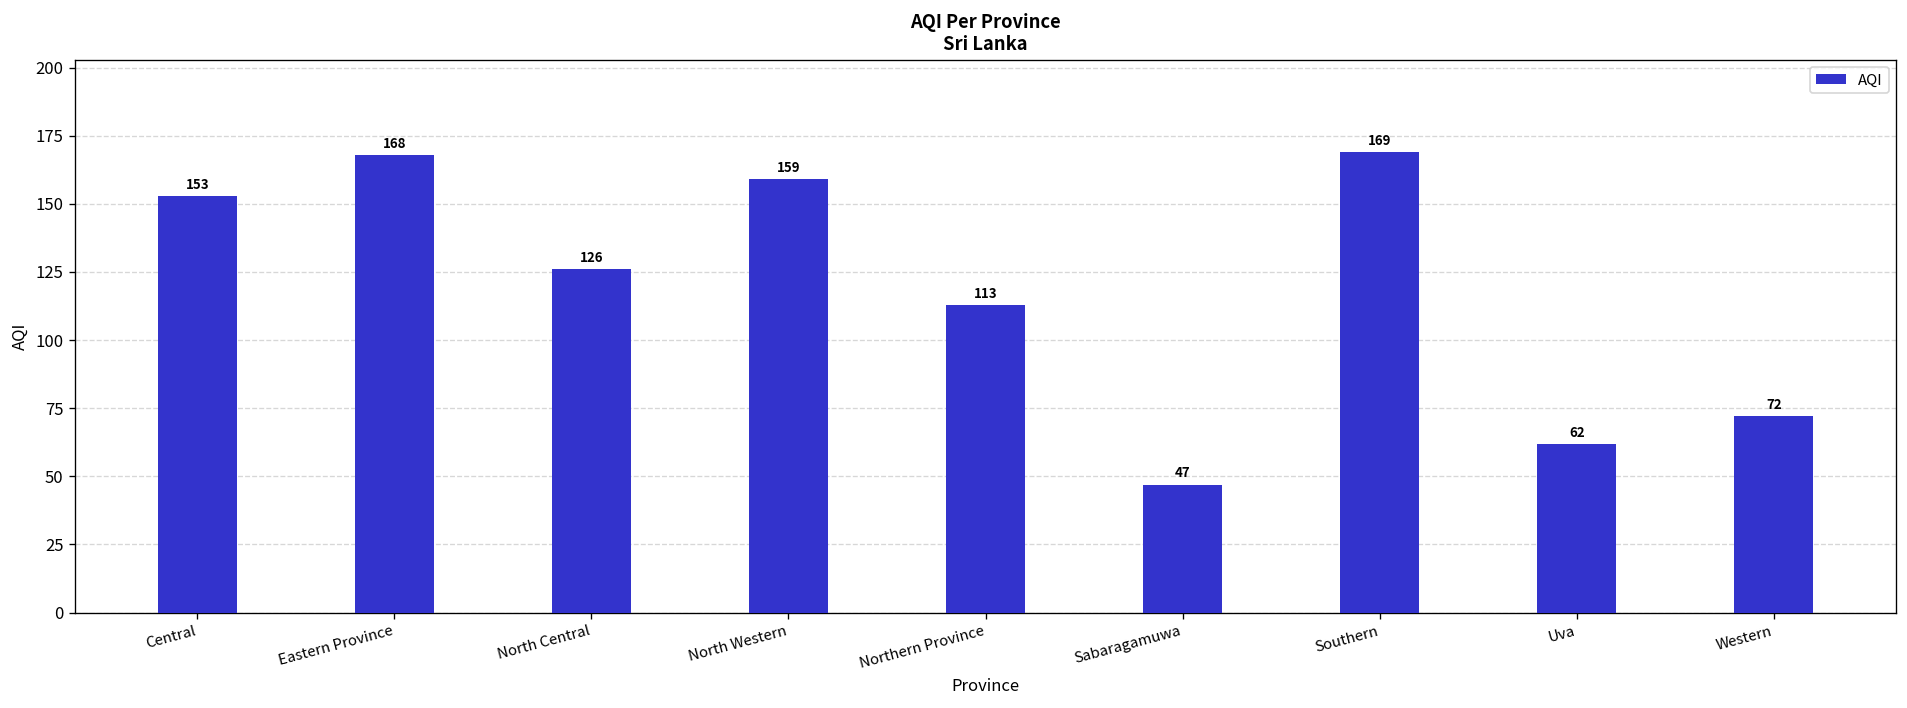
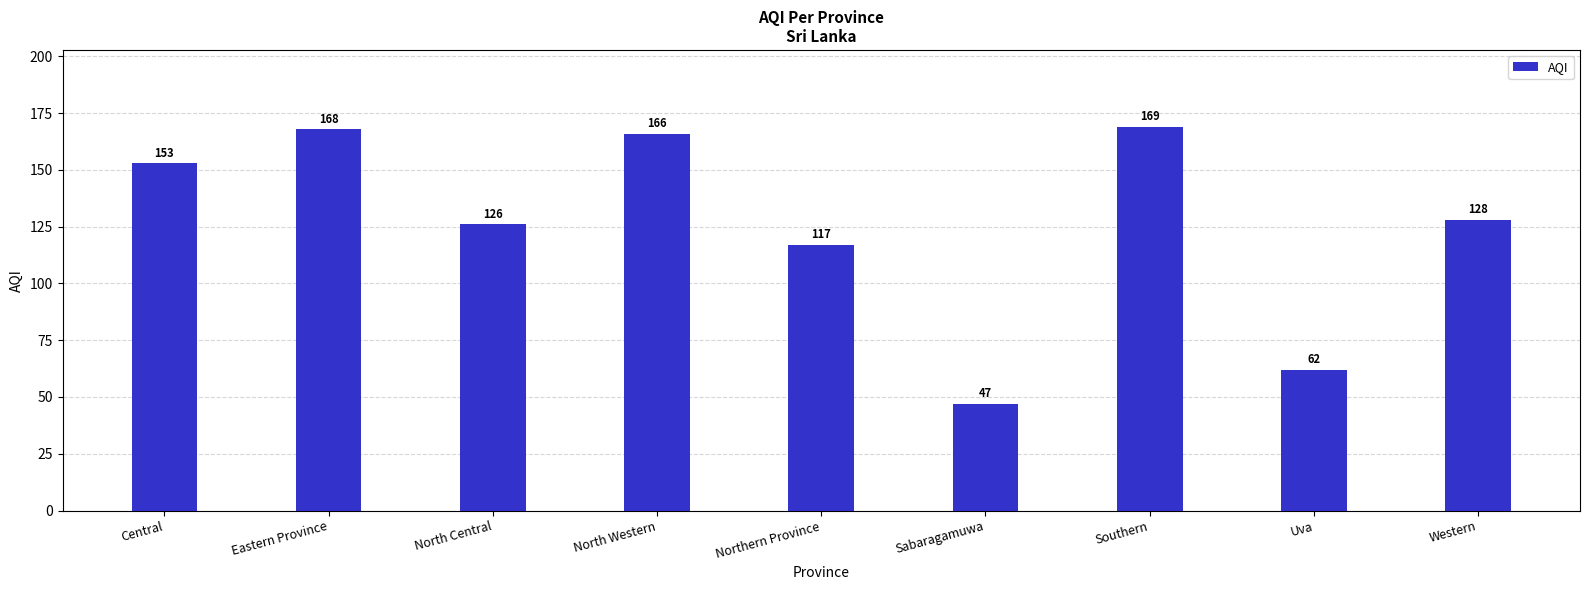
North Western: 159 -> 166
Northern Province: 113 -> 117
Western: 72 -> 128
